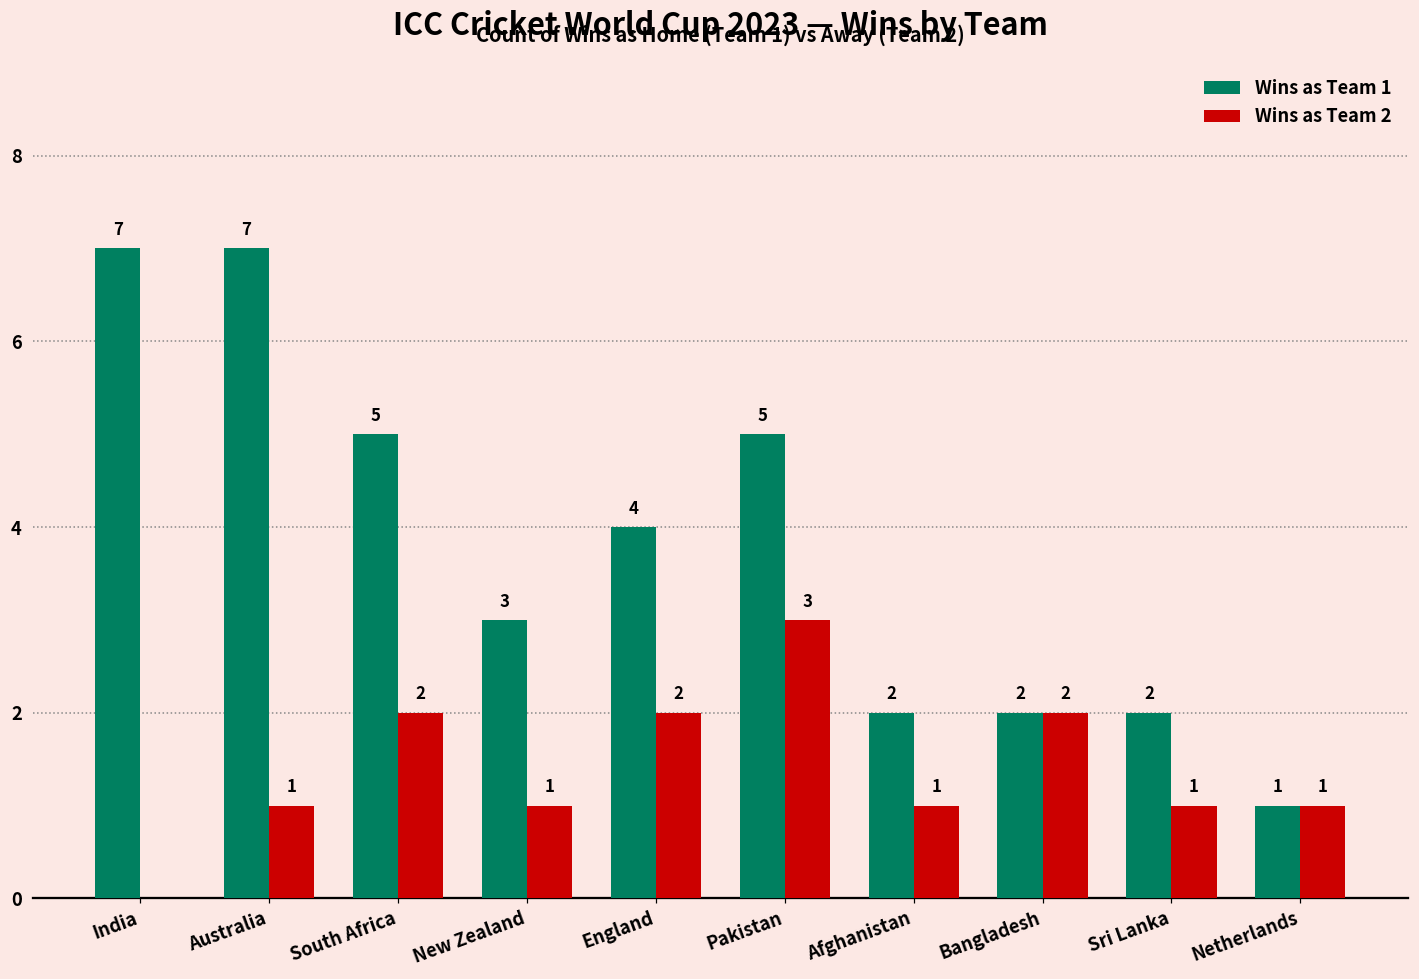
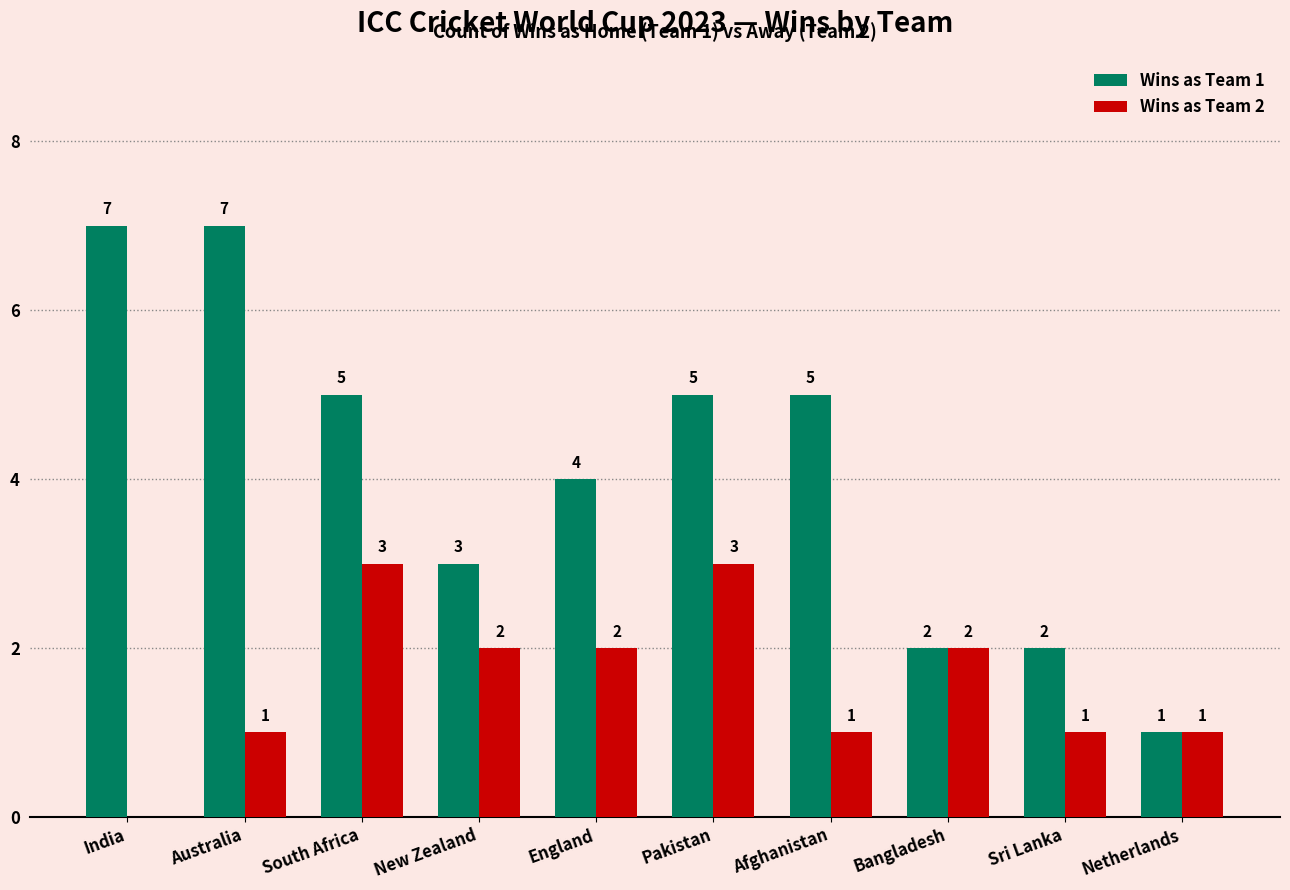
Wins as Team 2, South Africa: 2 -> 3
Wins as Team 2, New Zealand: 1 -> 2
Wins as Team 1, Afghanistan: 2 -> 5
